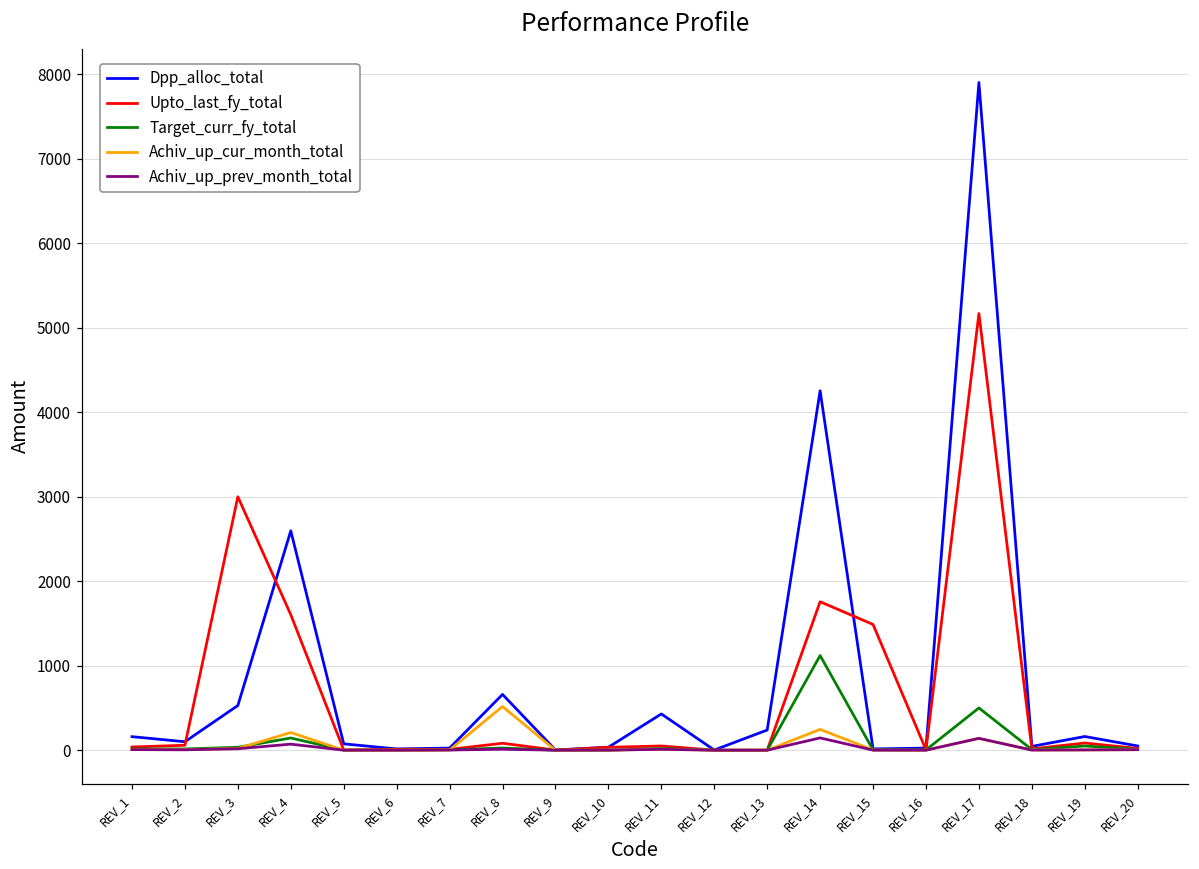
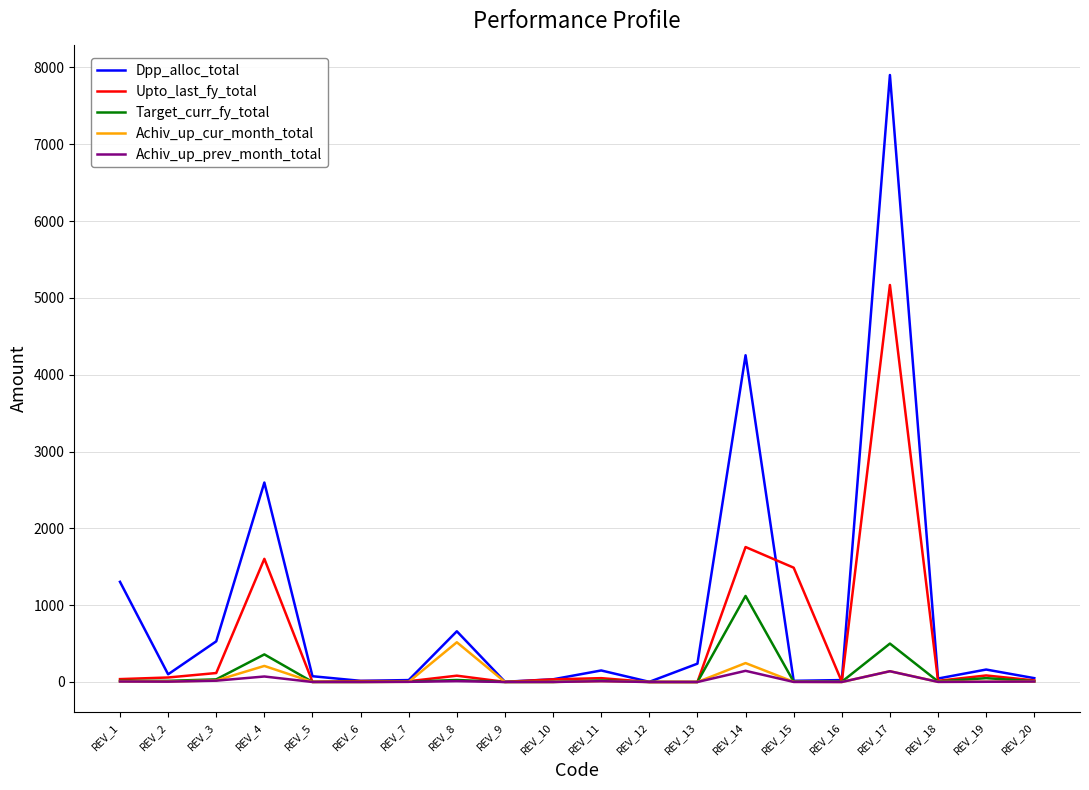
Dpp_alloc_total, REV_1: 200 -> 1300
Upto_last_fy_total, REV_3: 3000 -> 100
Target_curr_fy_total, REV_4: 100 -> 400
Dpp_alloc_total, REV_11: 400 -> 200
